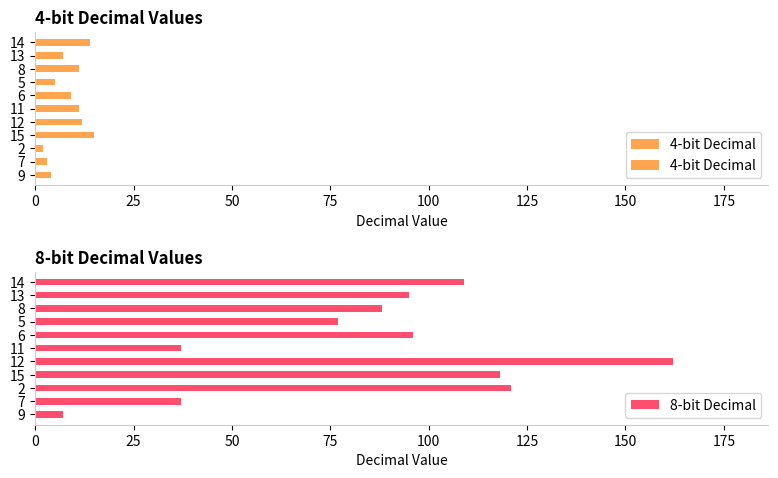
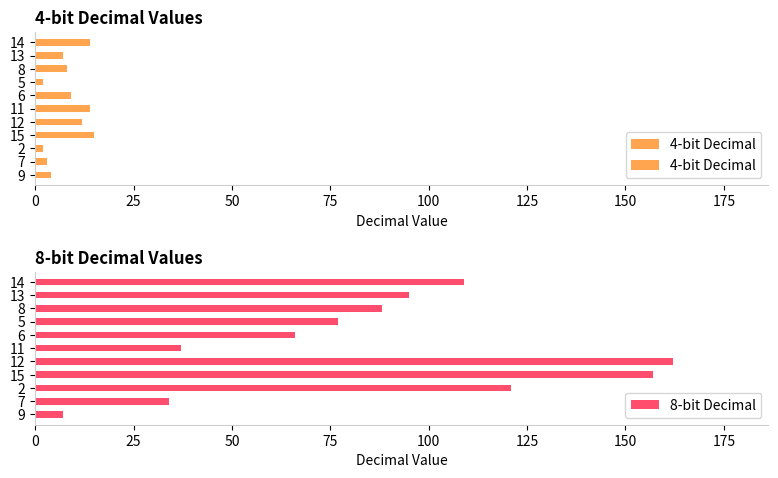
4-bit Decimal Values, 8: 11 -> 8
4-bit Decimal Values, 5: 5 -> 2
4-bit Decimal Values, 11: 11 -> 14
8-bit Decimal Values, 6: 96 -> 66
8-bit Decimal Values, 15: 118 -> 157
8-bit Decimal Values, 7: 37 -> 34
